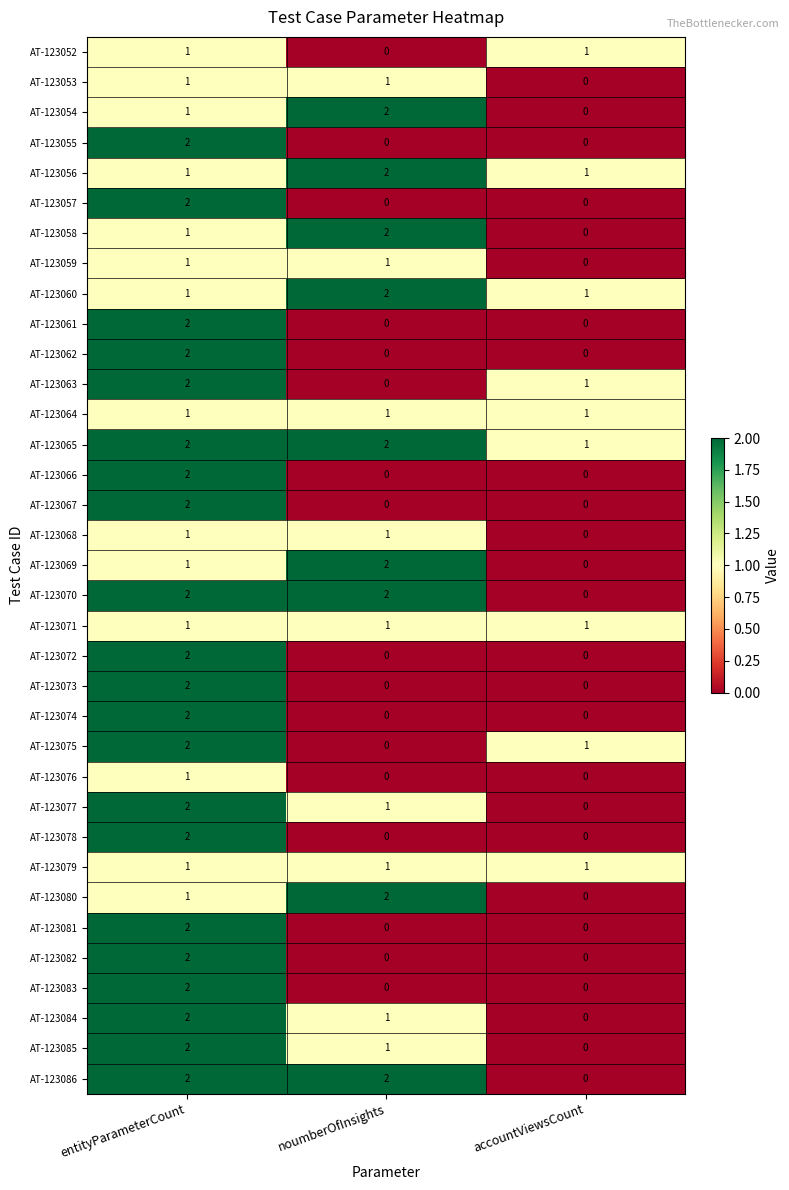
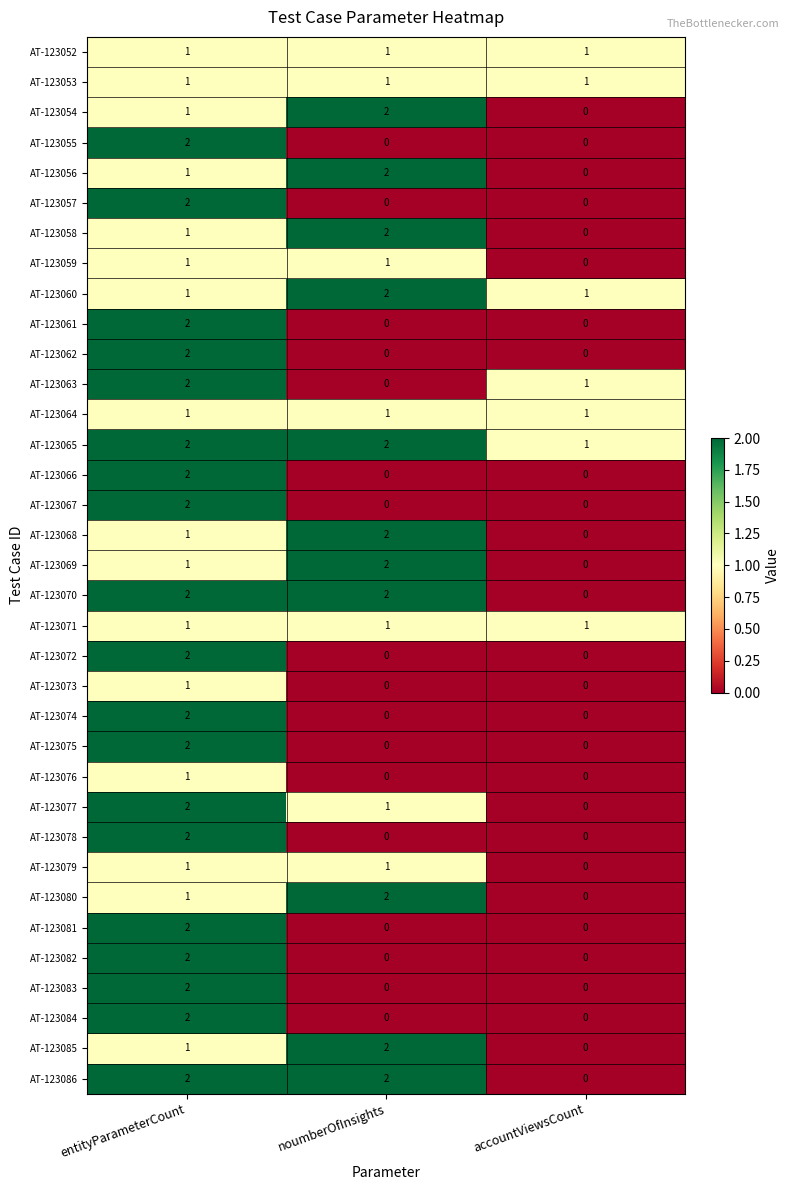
AT-123052, noumberOfInsights: 0 -> 1
AT-123053, accountViewsCount: 0 -> 1
AT-123056, accountViewsCount: 1 -> 0
AT-123068, noumberOfInsights: 1 -> 2
AT-123073, entityParameterCount: 2 -> 1
AT-123075, accountViewsCount: 1 -> 0
AT-123079, accountViewsCount: 1 -> 0
AT-123084, noumberOfInsights: 1 -> 0
AT-123085, entityParameterCount: 2 -> 1
AT-123085, noumberOfInsights: 1 -> 2
